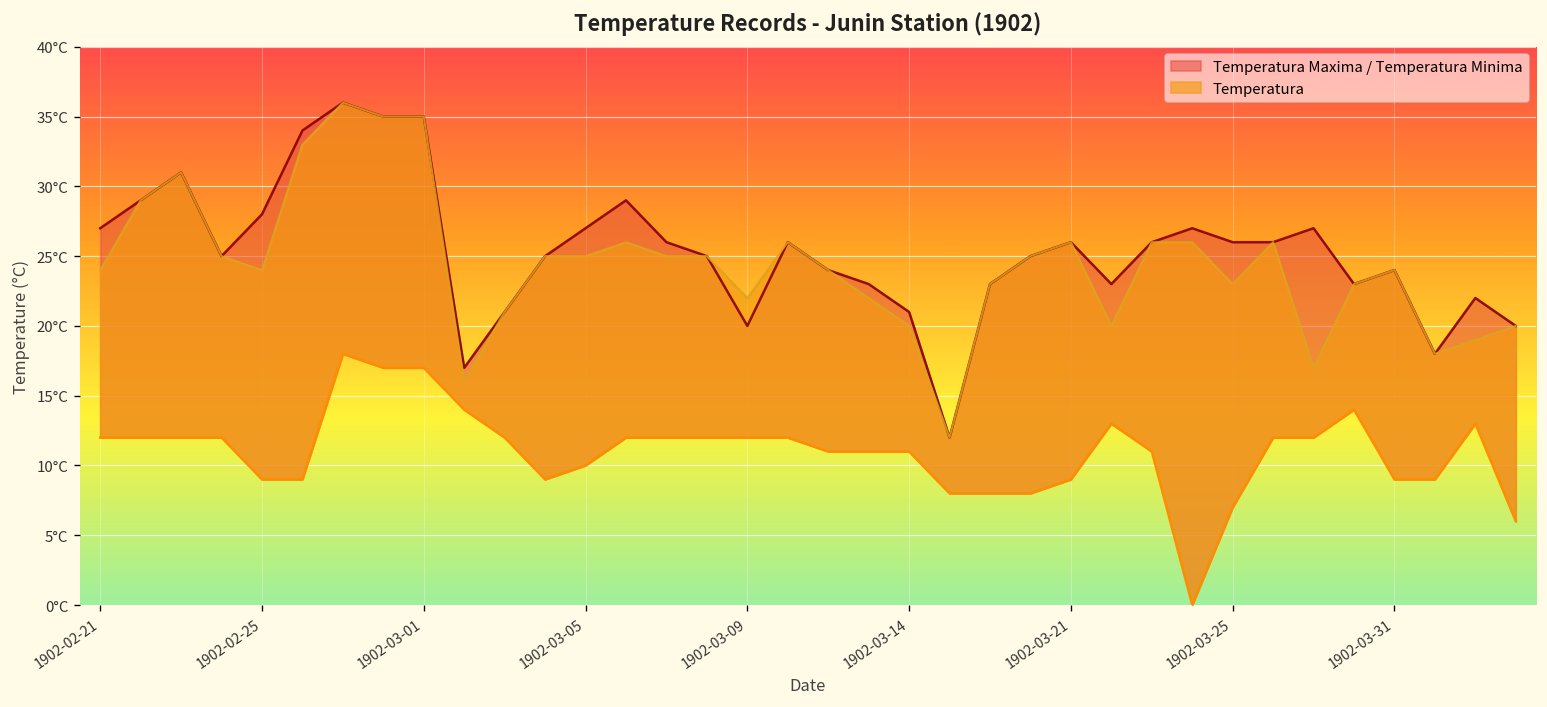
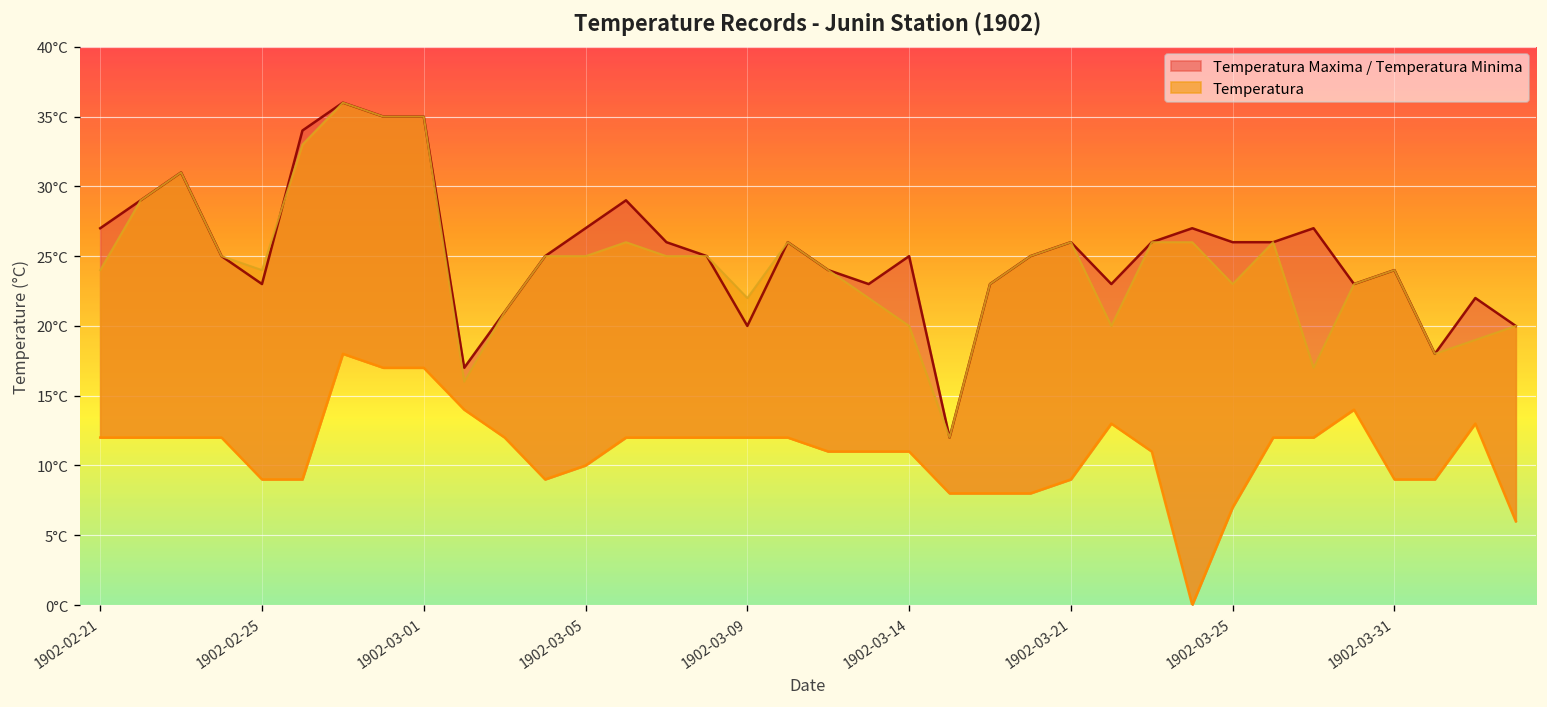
Temperatura Maxima / Temperatura Minima, 1902-02-25: 28°C -> 23°C
Temperatura Maxima / Temperatura Minima, 1902-03-14: 21°C -> 25°C
